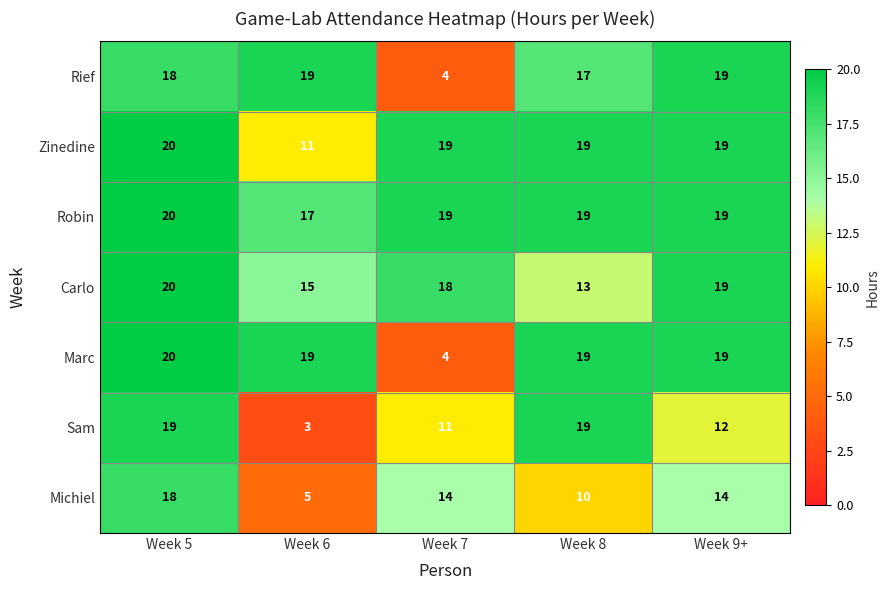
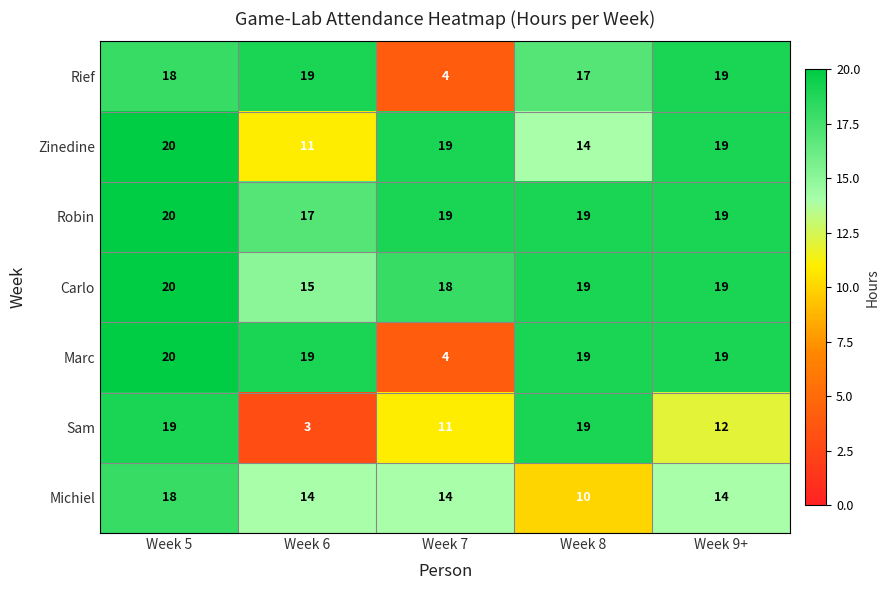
Zinedine, Week 8: 19 -> 14
Carlo, Week 8: 13 -> 19
Michiel, Week 6: 5 -> 14
